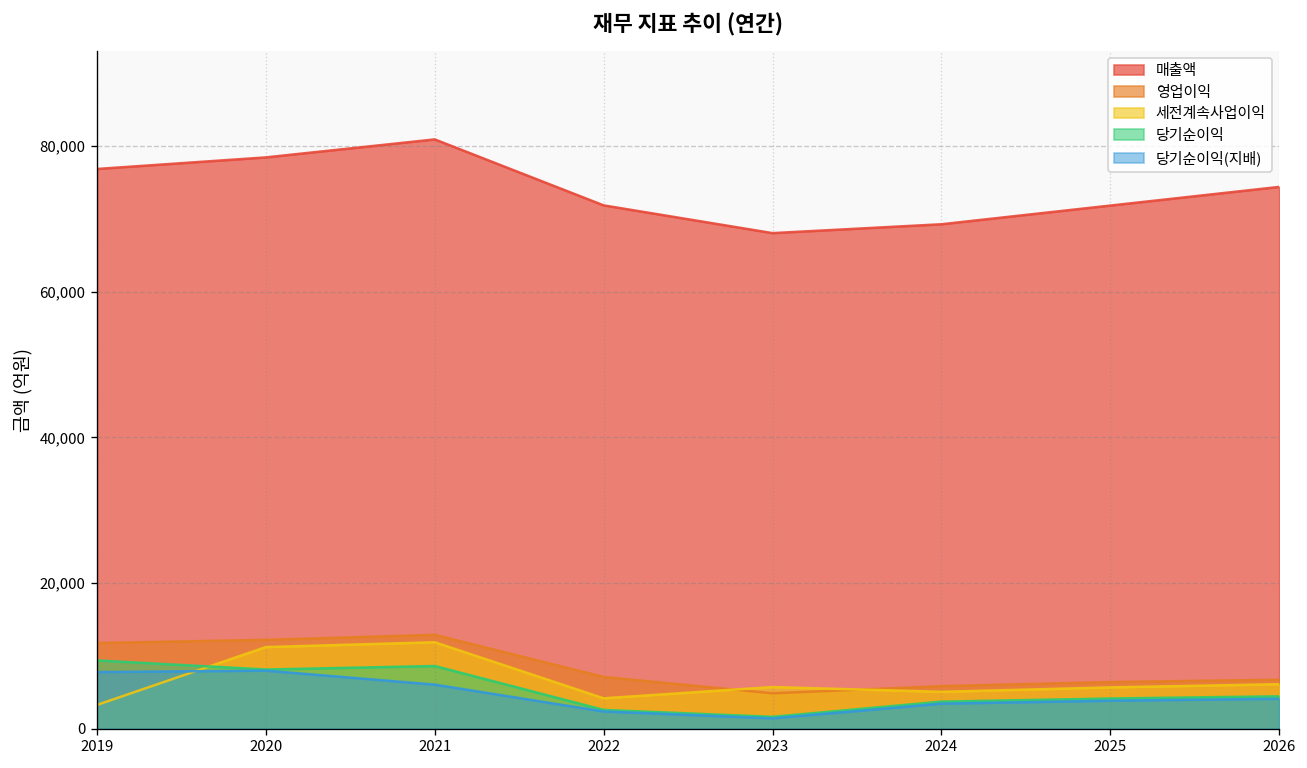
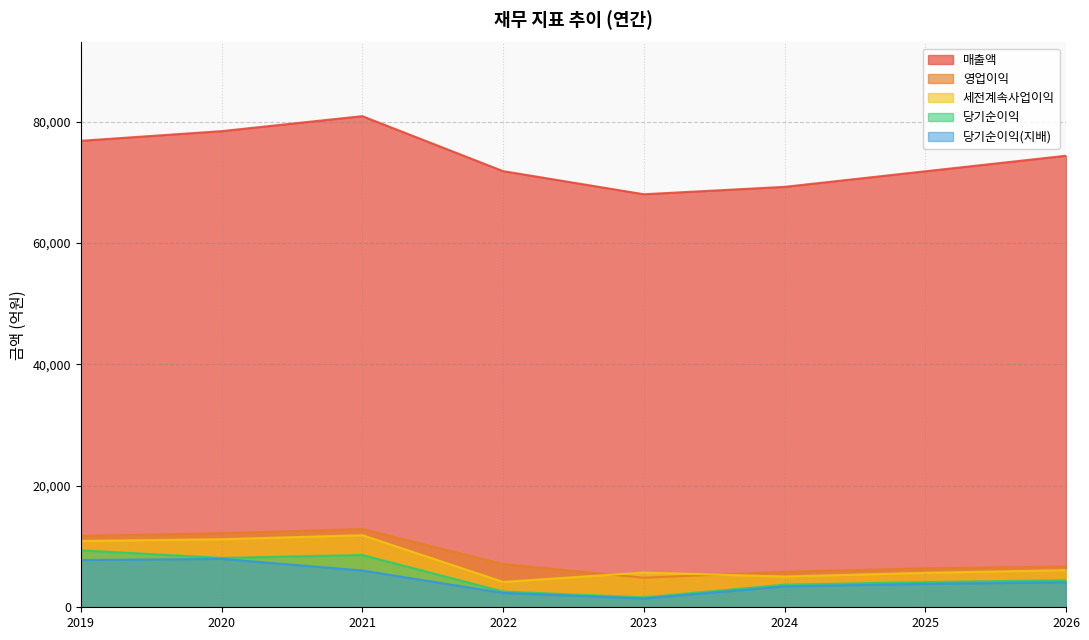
세전계속사업이익, 2019: 3,000 -> 11,000
